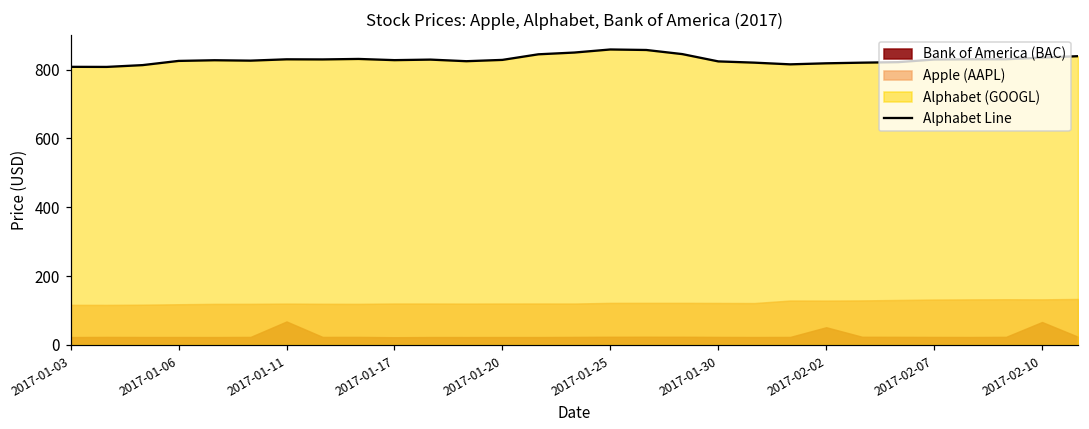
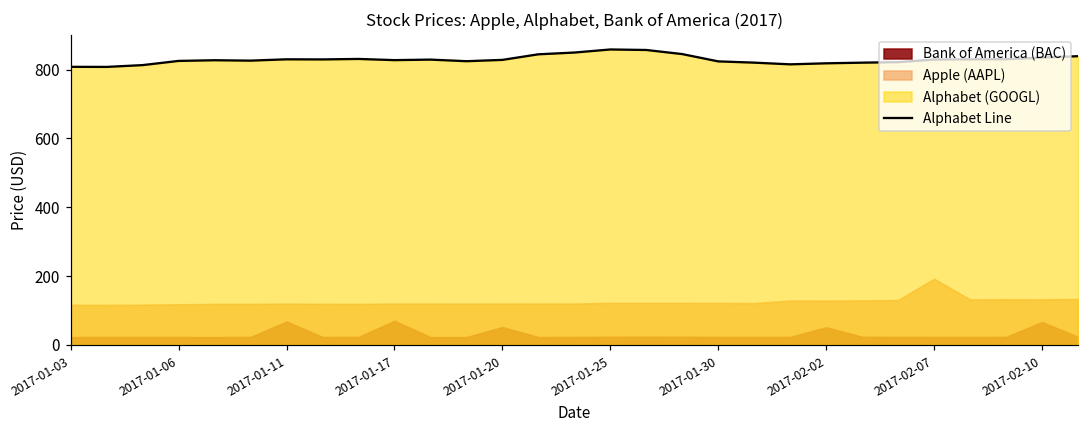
Bank of America (BAC), 2017-01-17: 20 -> 70
Bank of America (BAC), 2017-01-20: 20 -> 50
Apple (AAPL), 2017-02-07: 130 -> 190
